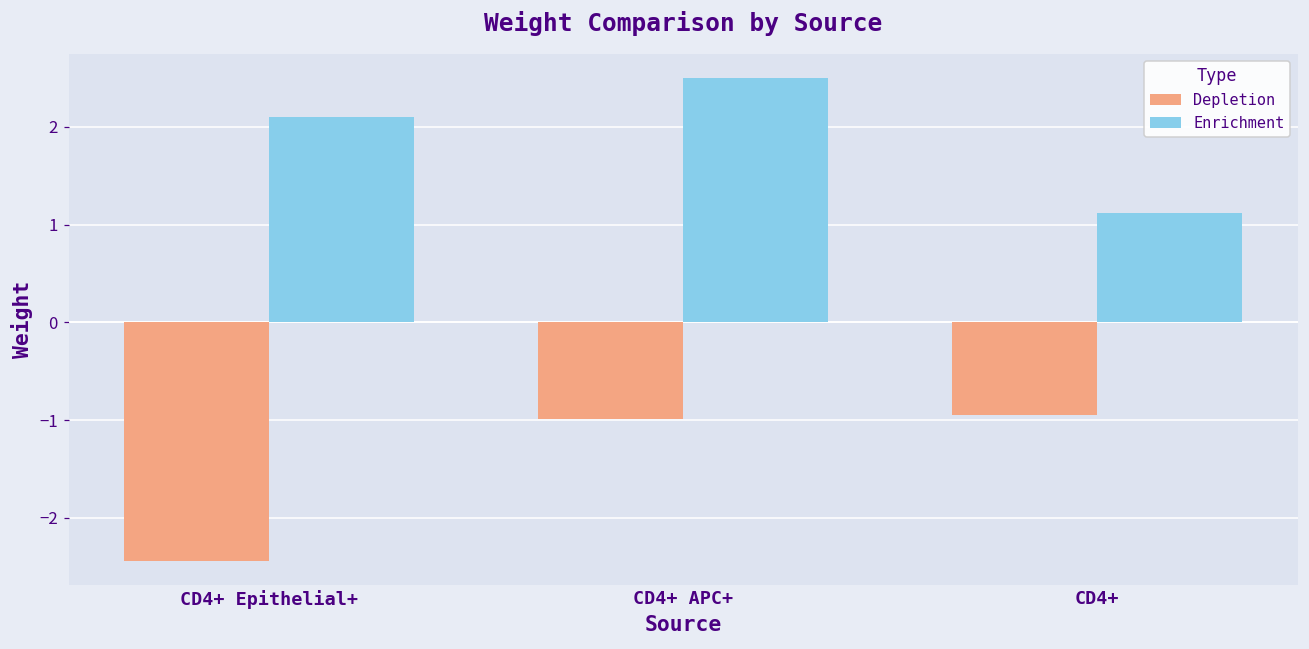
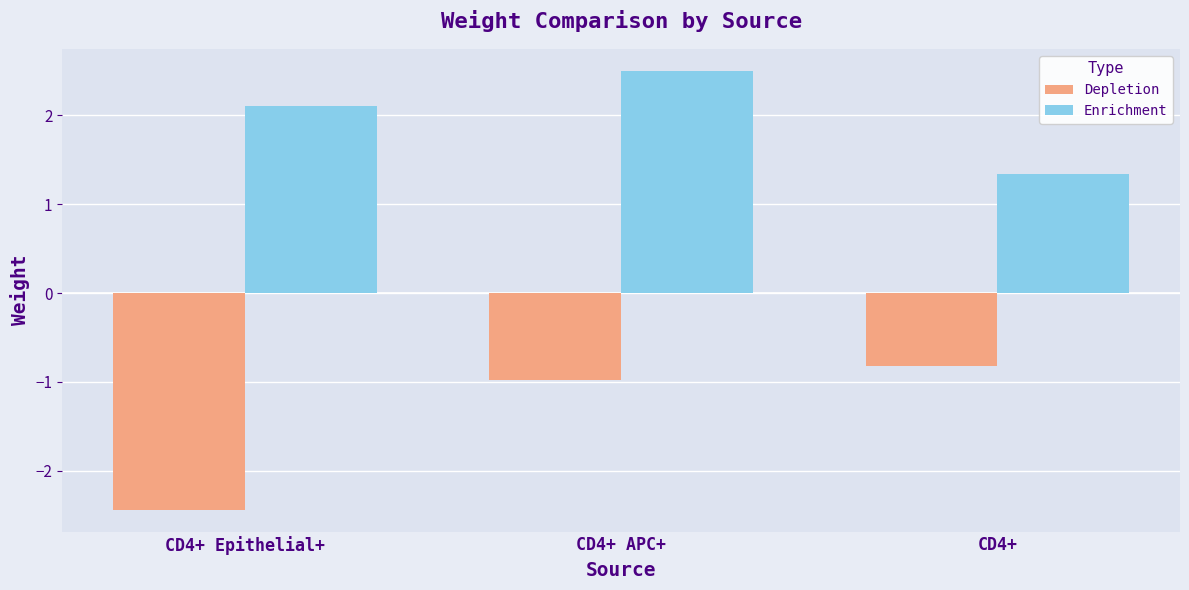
Depletion, CD4+: -0.9 -> -0.8
Enrichment, CD4+: 1.1 -> 1.3
